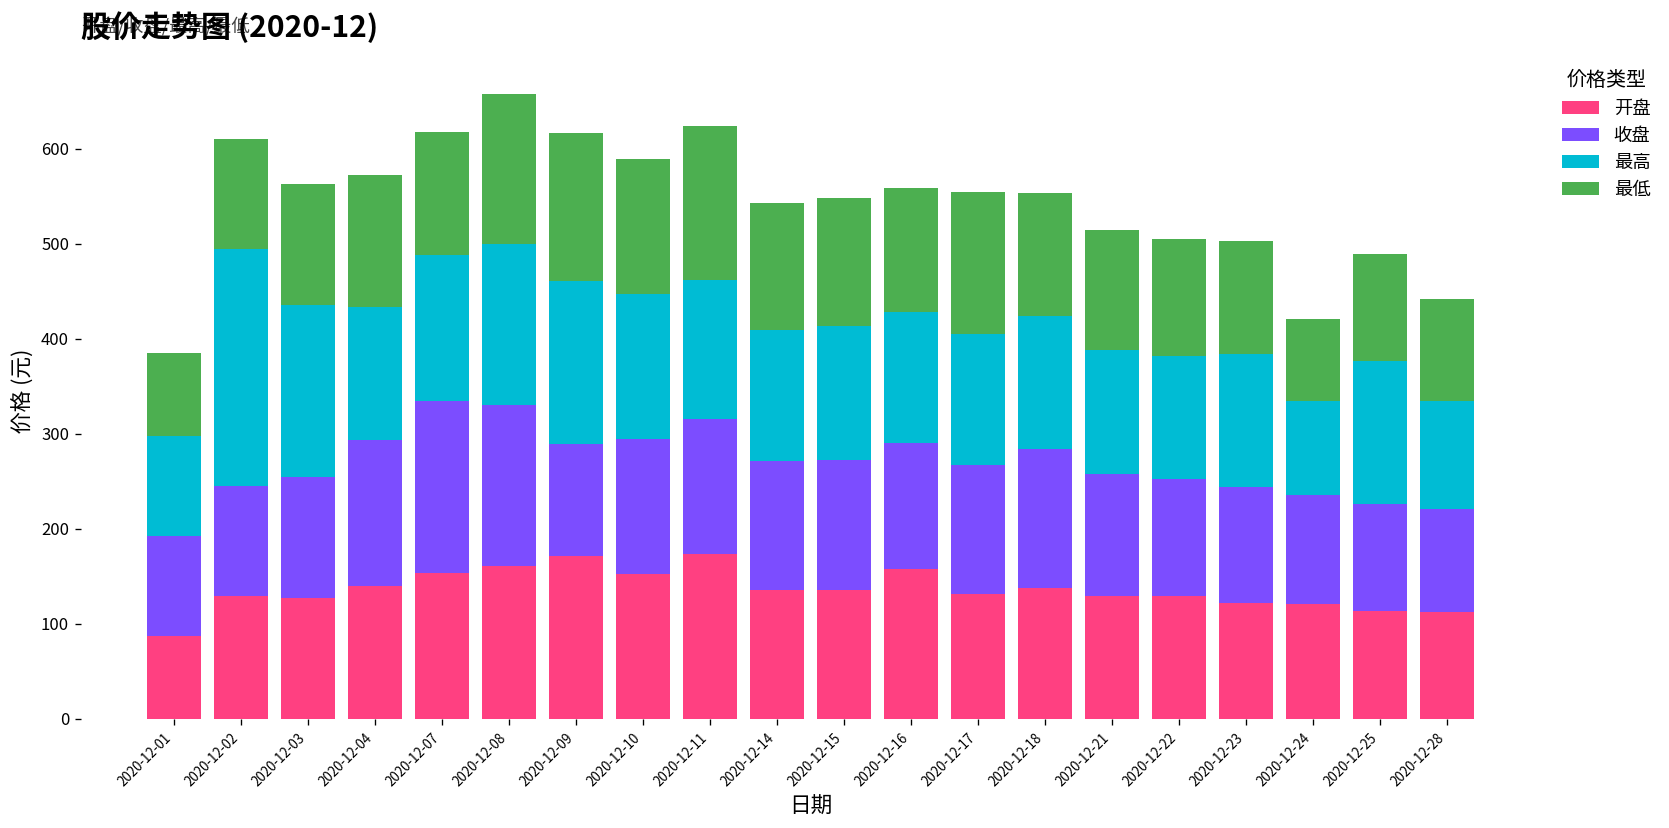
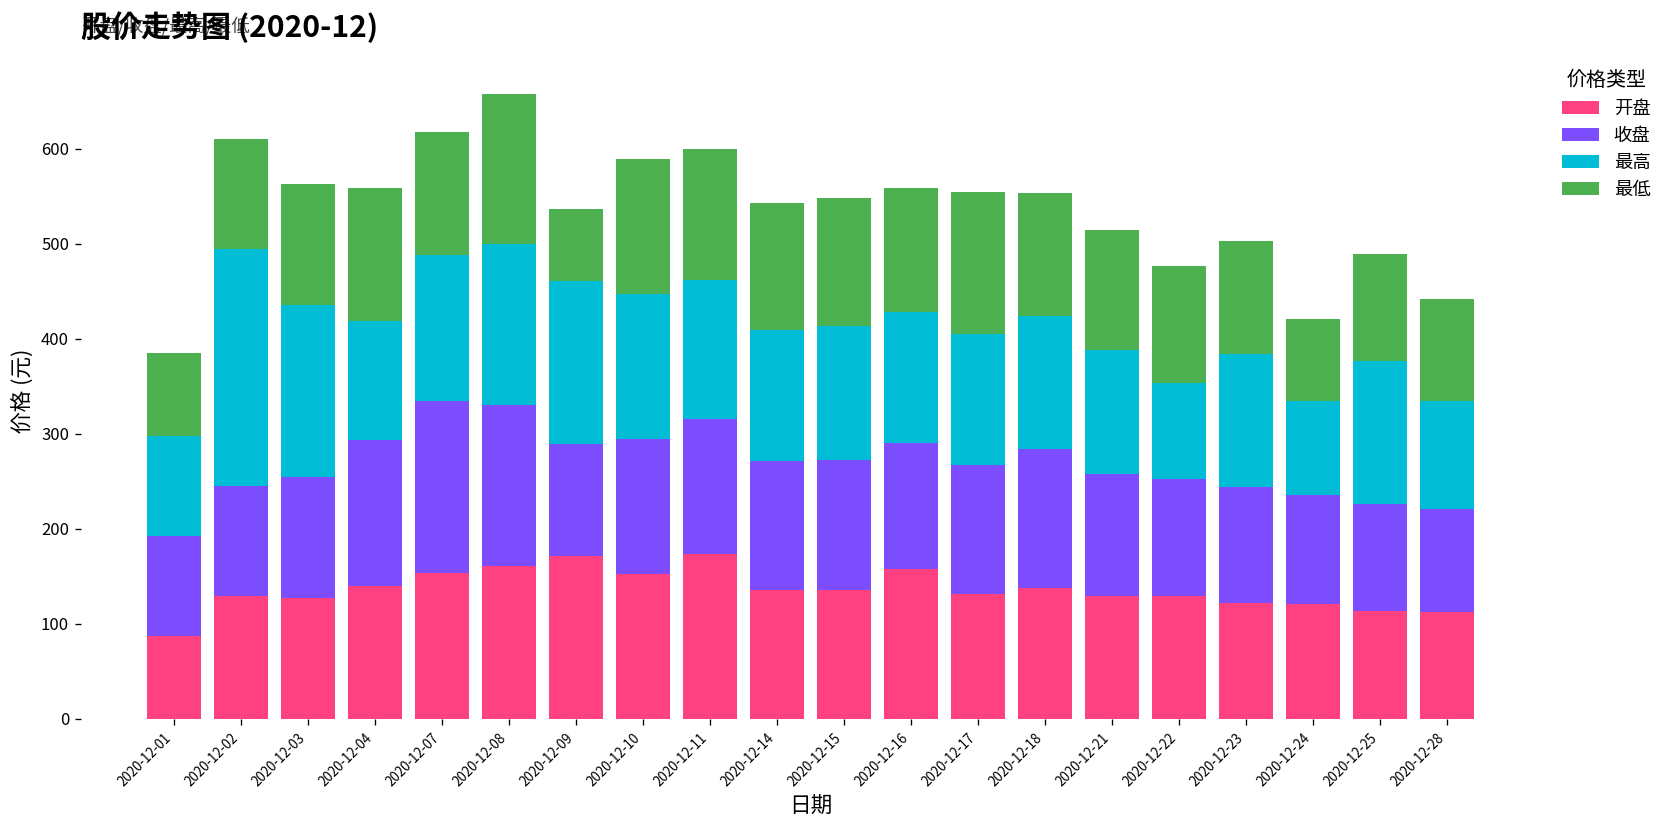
最高, 2020-12-04: 140 -> 130
最低, 2020-12-09: 160 -> 80
最低, 2020-12-11: 160 -> 140
最高, 2020-12-22: 130 -> 100
